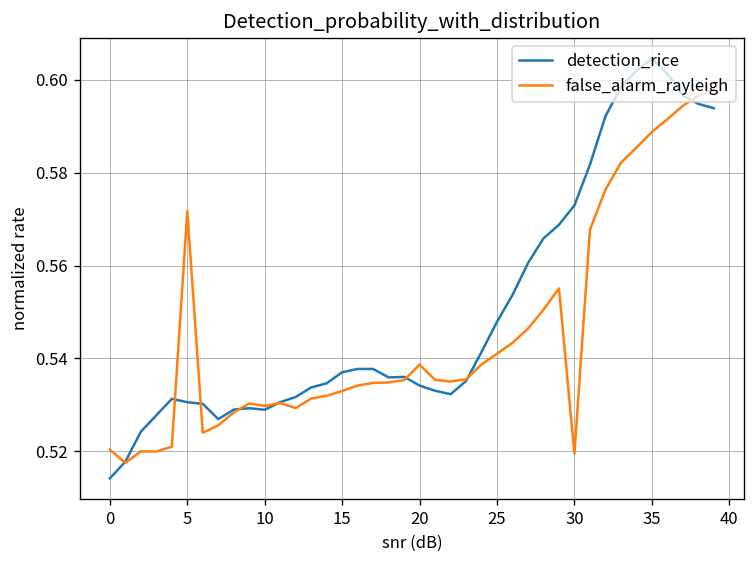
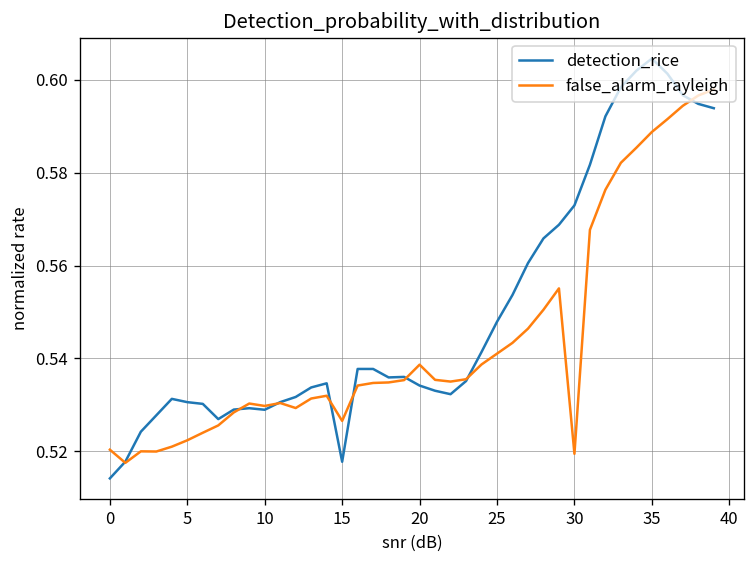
false_alarm_rayleigh, 5: 0.572 -> 0.522
detection_rice, 15: 0.537 -> 0.518
false_alarm_rayleigh, 15: 0.533 -> 0.527
